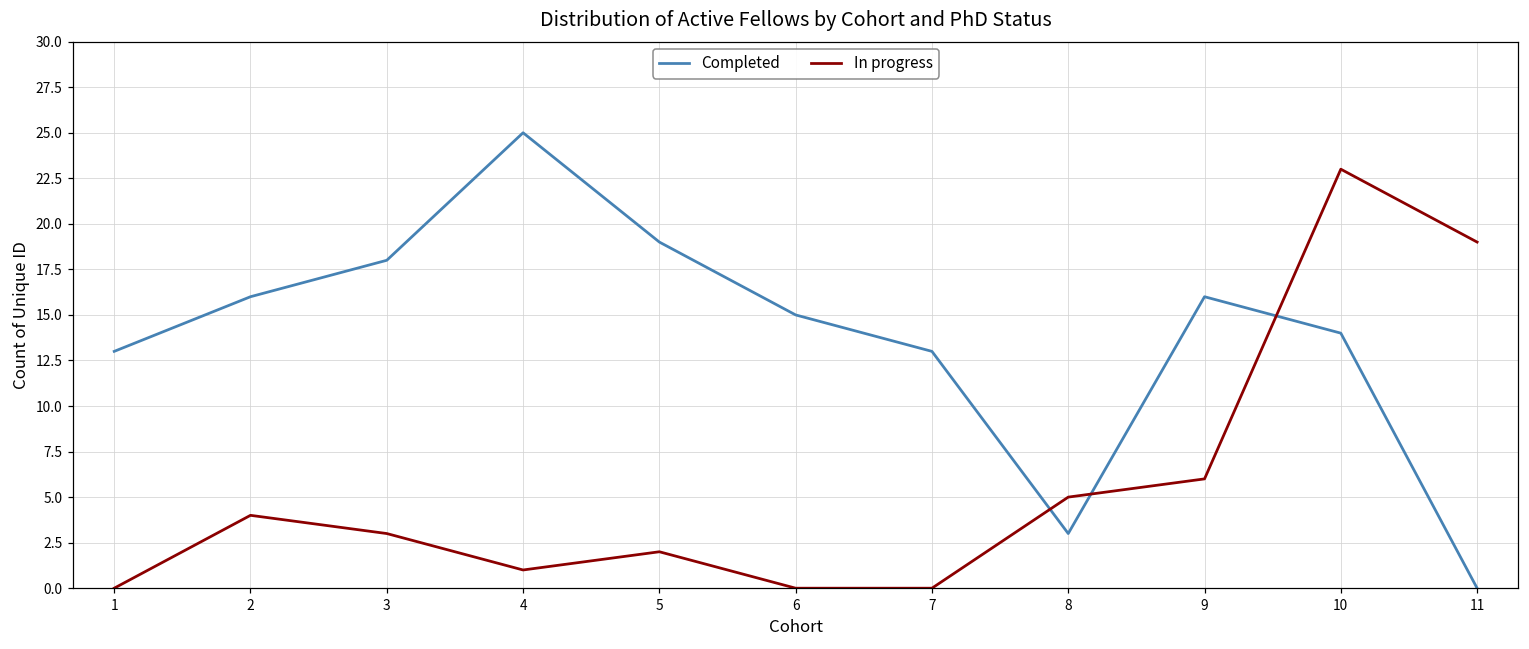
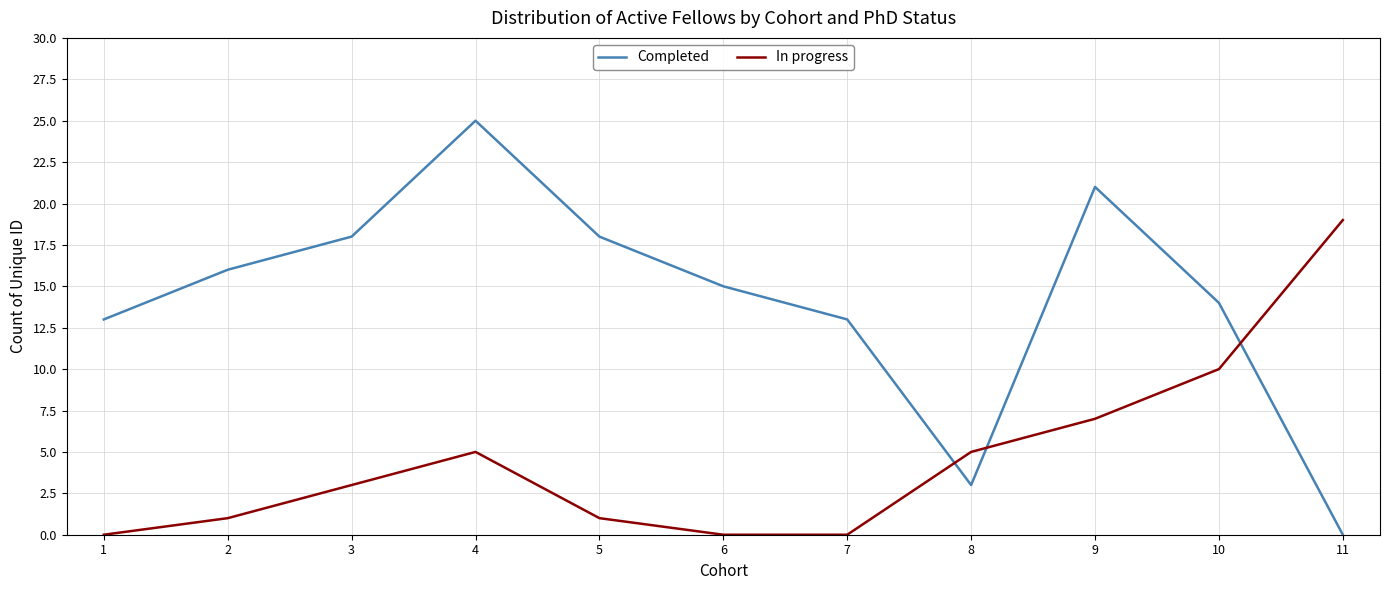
In progress, 2: 4 -> 1
In progress, 4: 1 -> 5
Completed, 5: 19 -> 18
In progress, 5: 2 -> 1
Completed, 9: 16 -> 21
In progress, 9: 6 -> 7
In progress, 10: 23 -> 10
